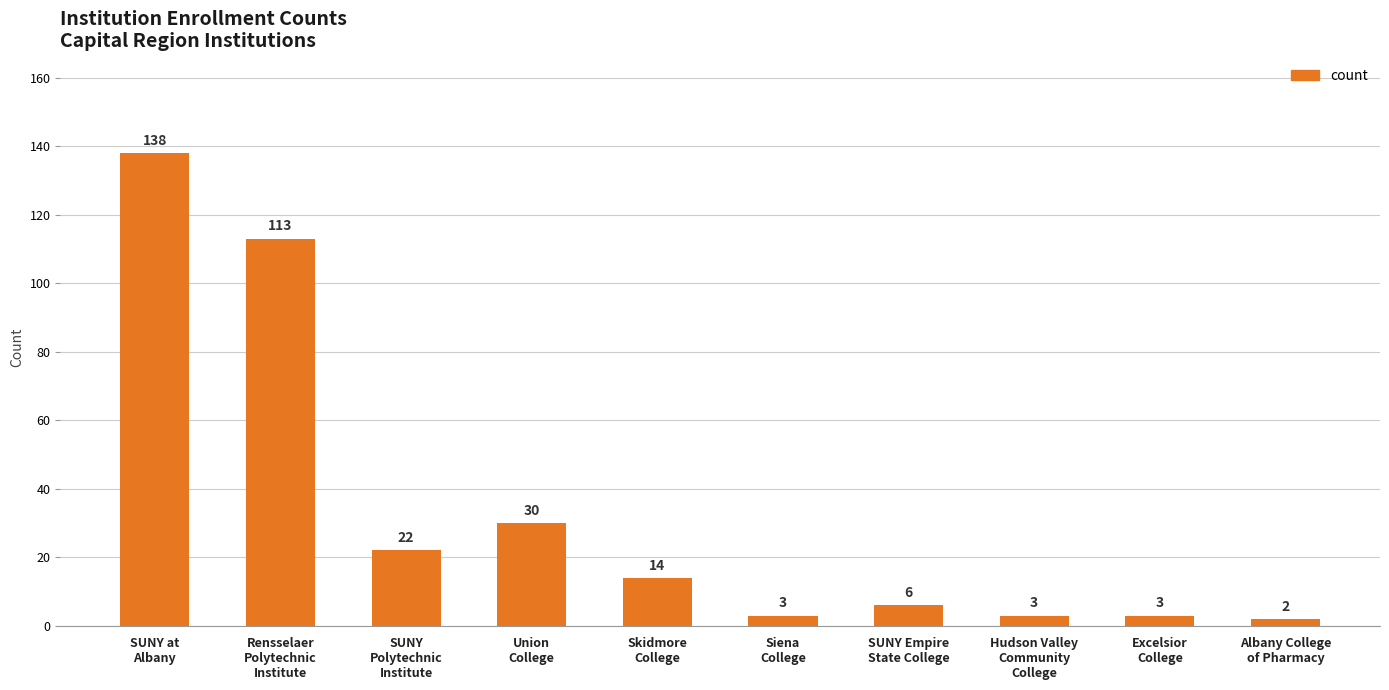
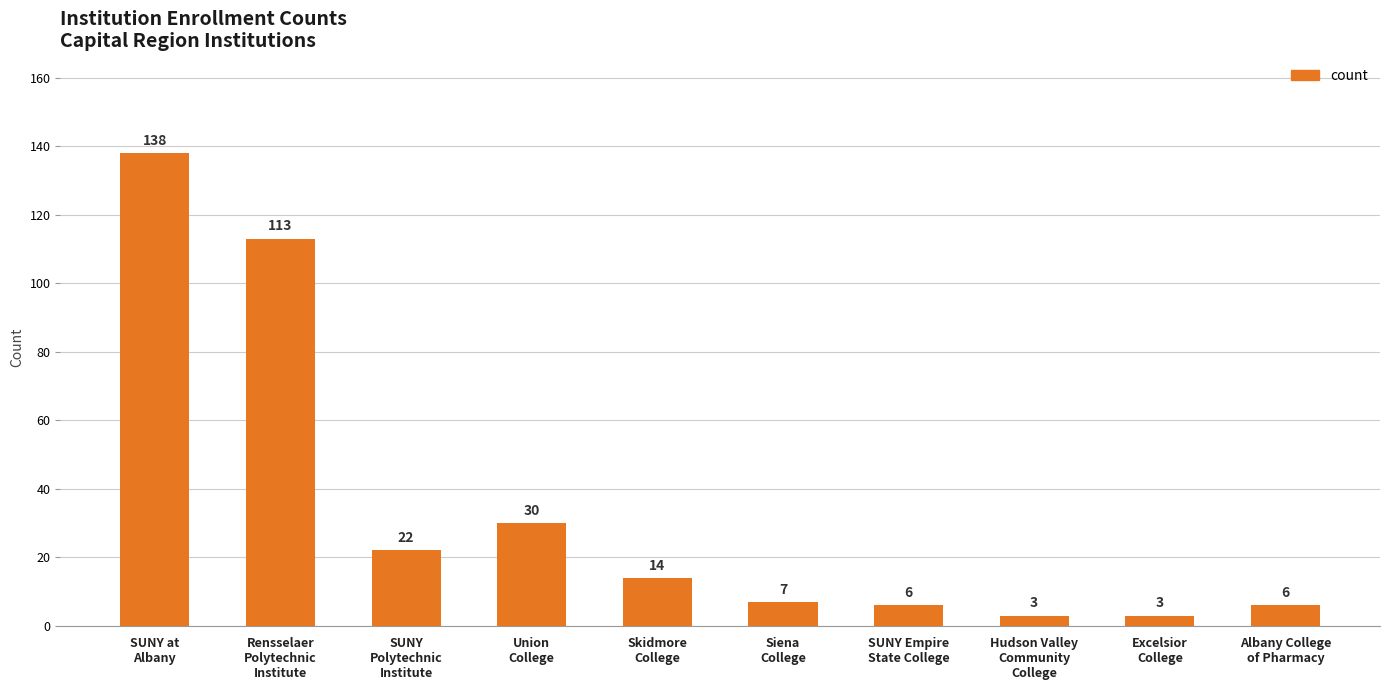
Siena College: 3 -> 7
Albany College of Pharmacy: 2 -> 6
